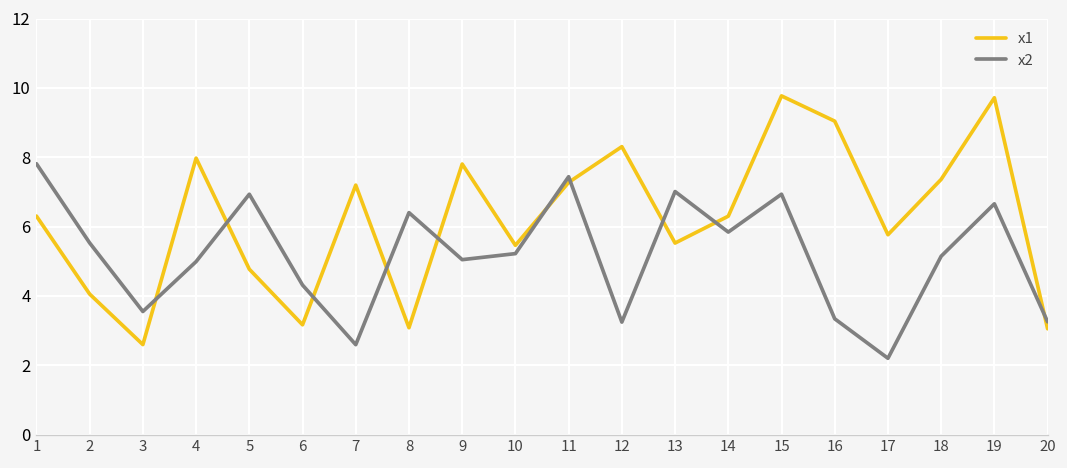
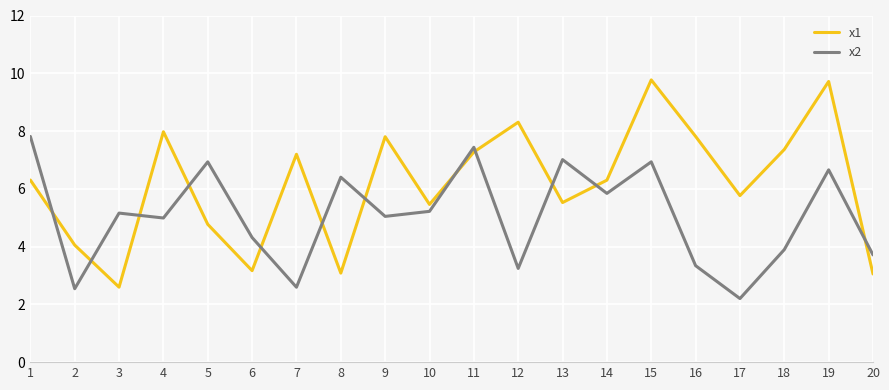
x2, 2: 5.5 -> 2.5
x2, 3: 3.6 -> 5.2
x1, 16: 9.0 -> 7.8
x2, 18: 5.1 -> 3.9
x2, 20: 3.3 -> 3.7
